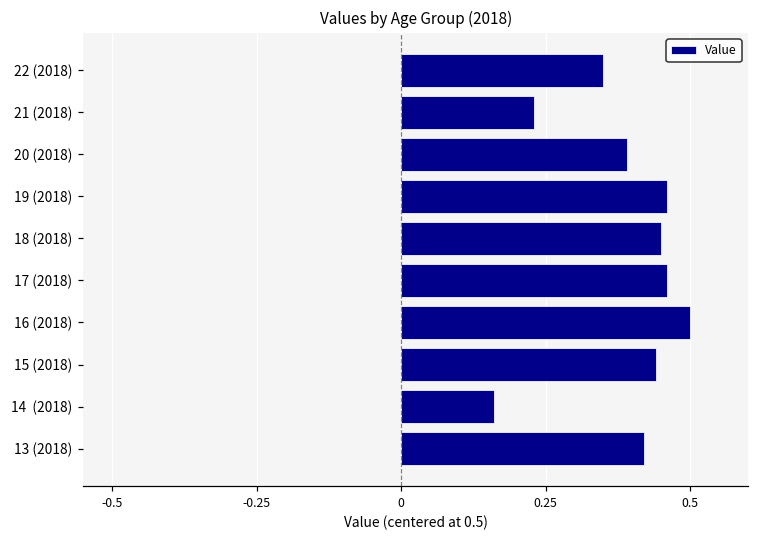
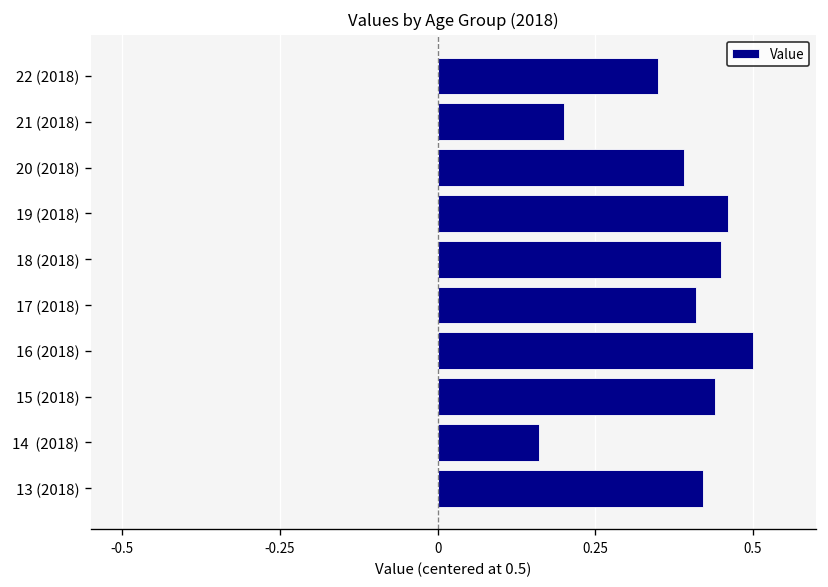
21 (2018): 0.23 -> 0.20
17 (2018): 0.46 -> 0.41
